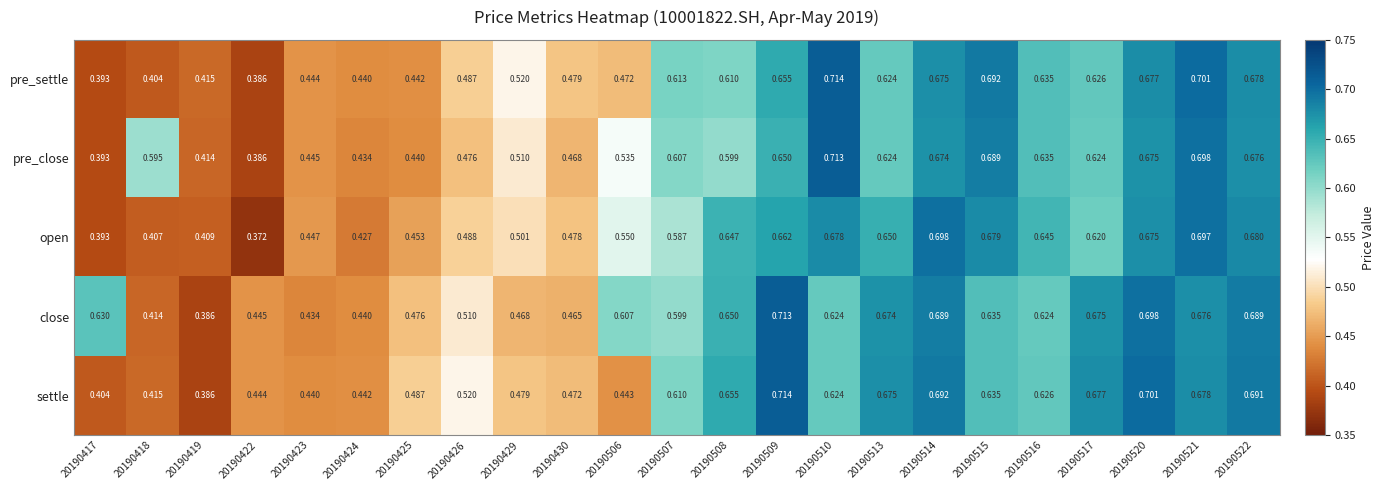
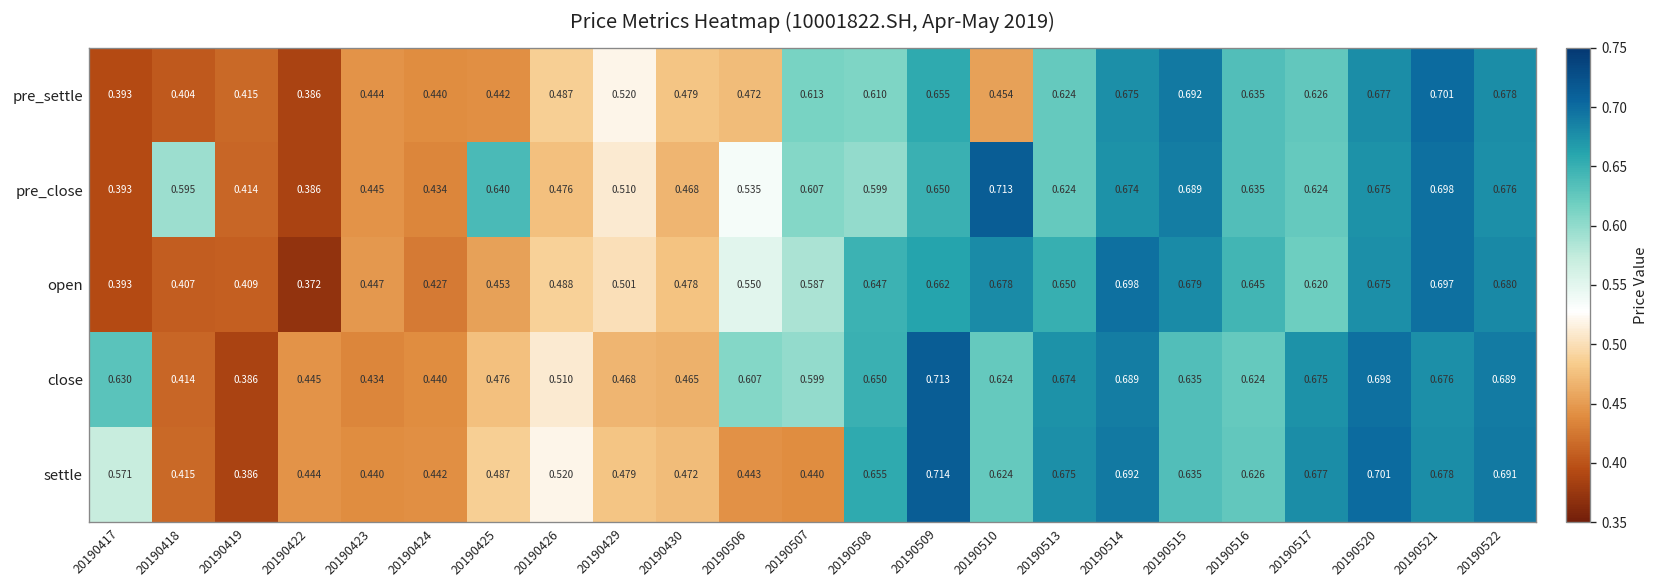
pre_settle, 20190510: 0.714 -> 0.454
pre_close, 20190425: 0.440 -> 0.640
settle, 20190417: 0.404 -> 0.571
settle, 20190507: 0.610 -> 0.440
